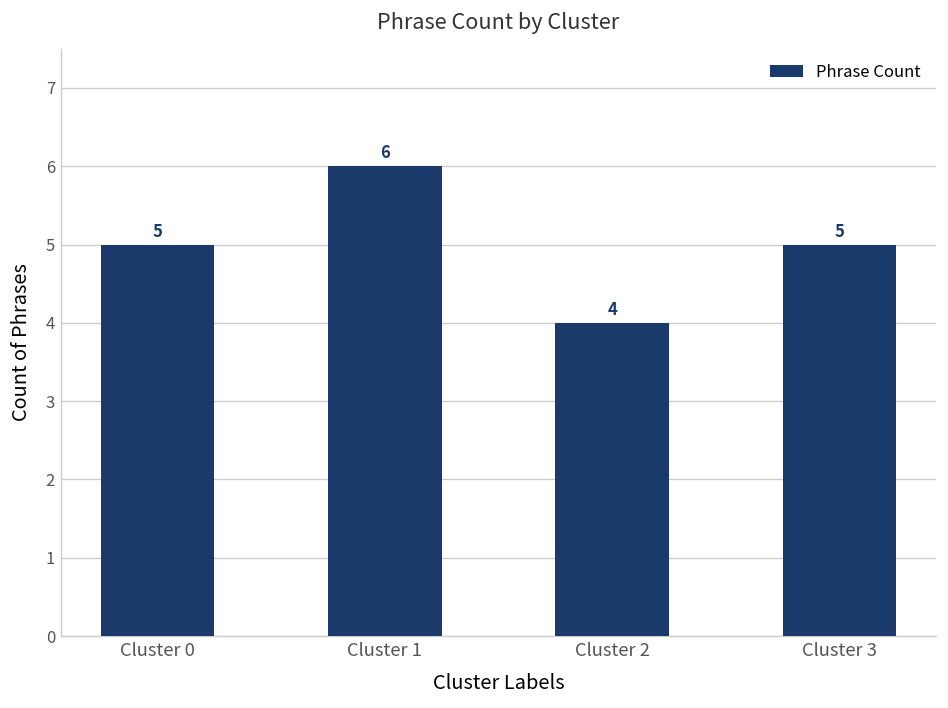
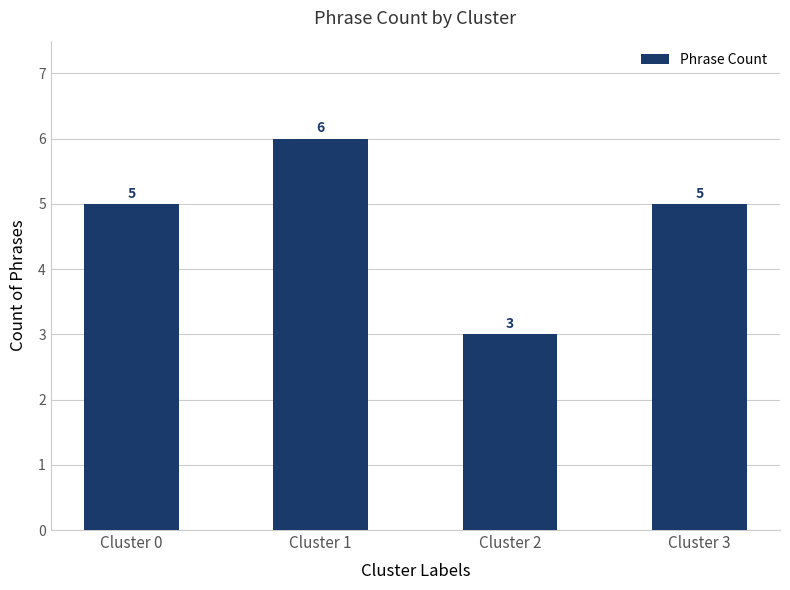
Cluster 2: 4 -> 3
